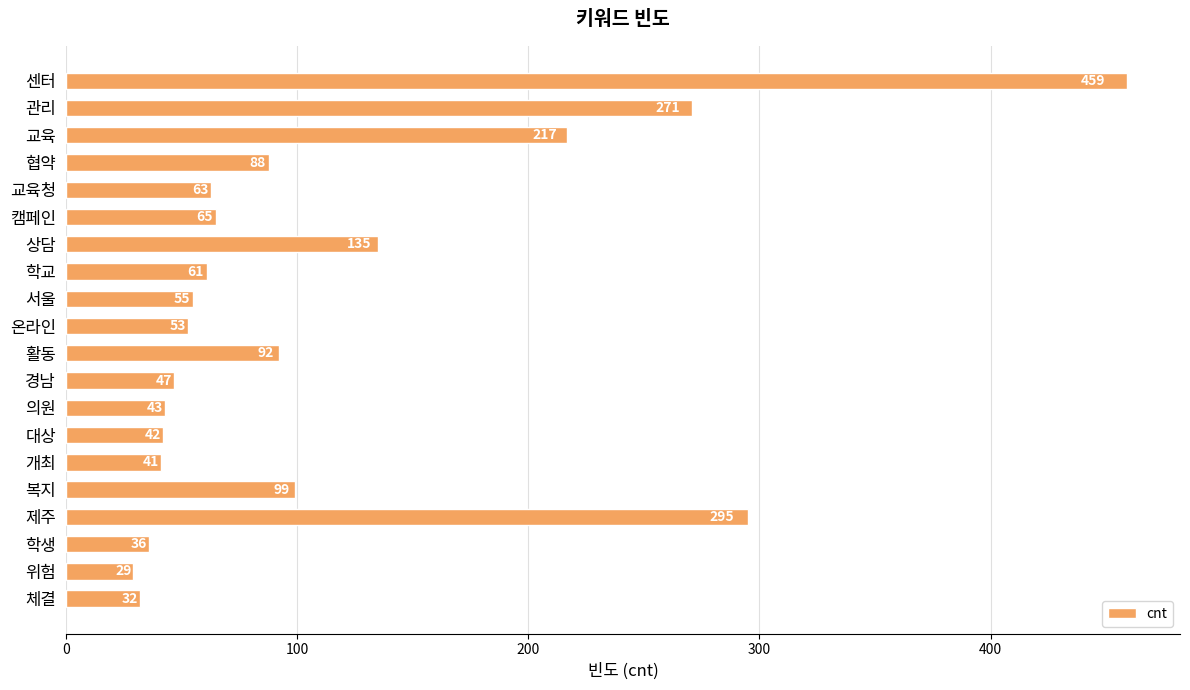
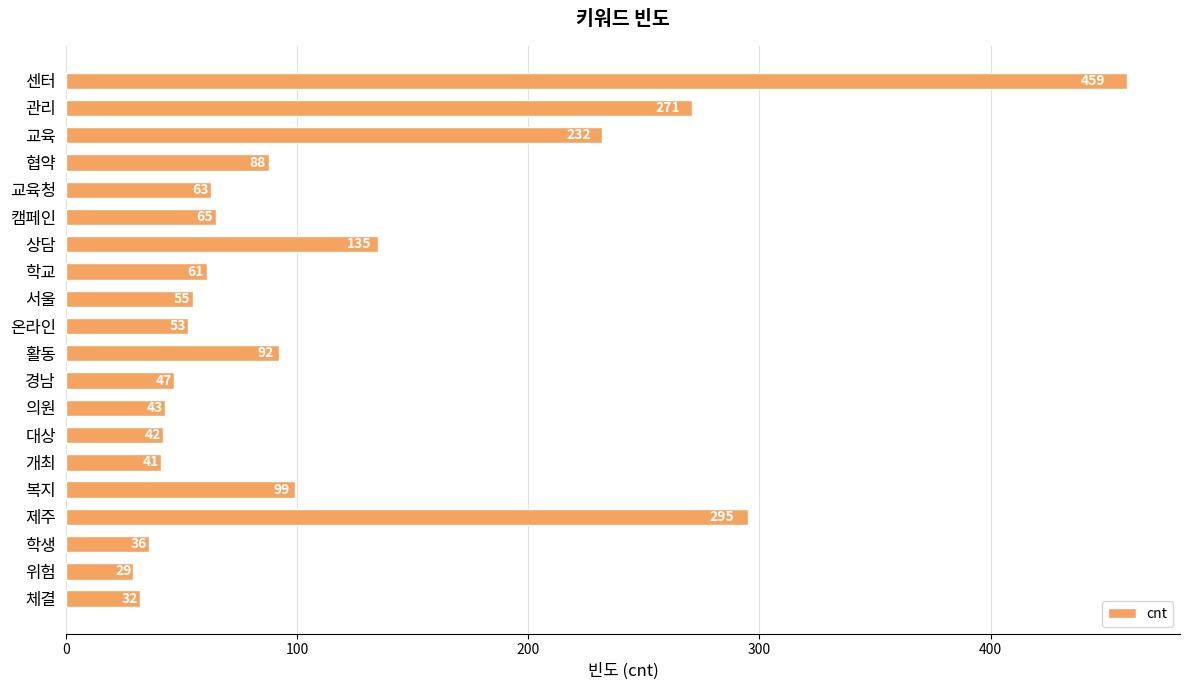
교육: 217 -> 232
